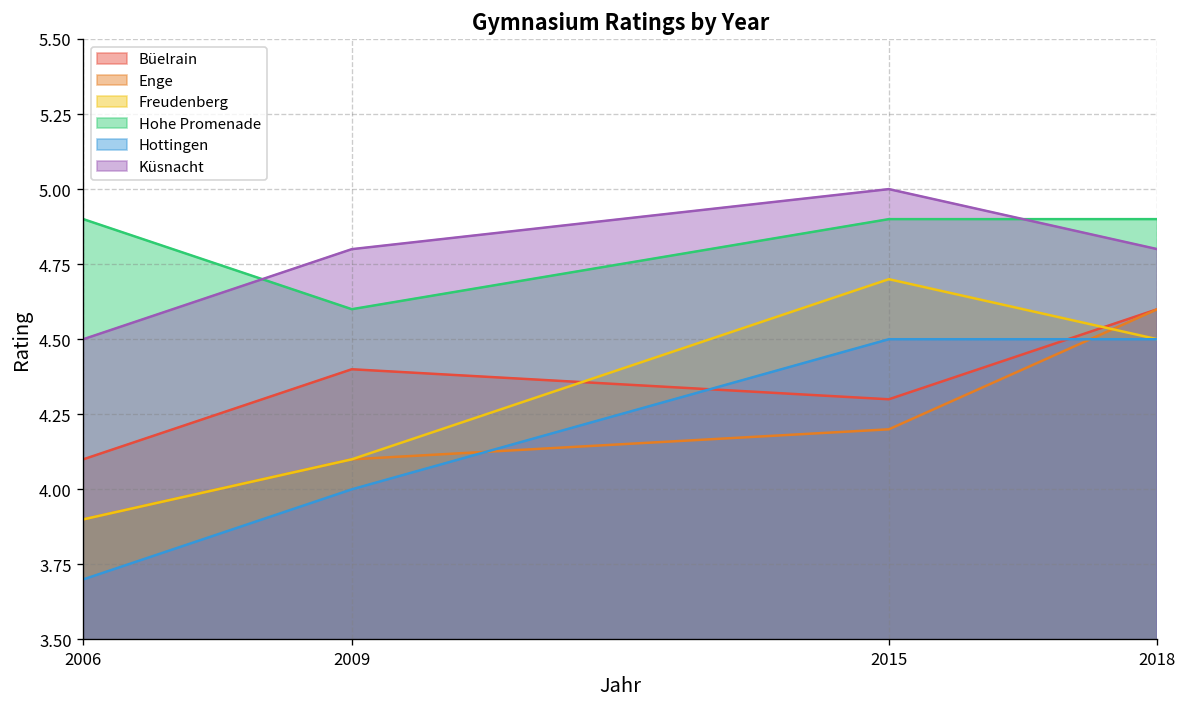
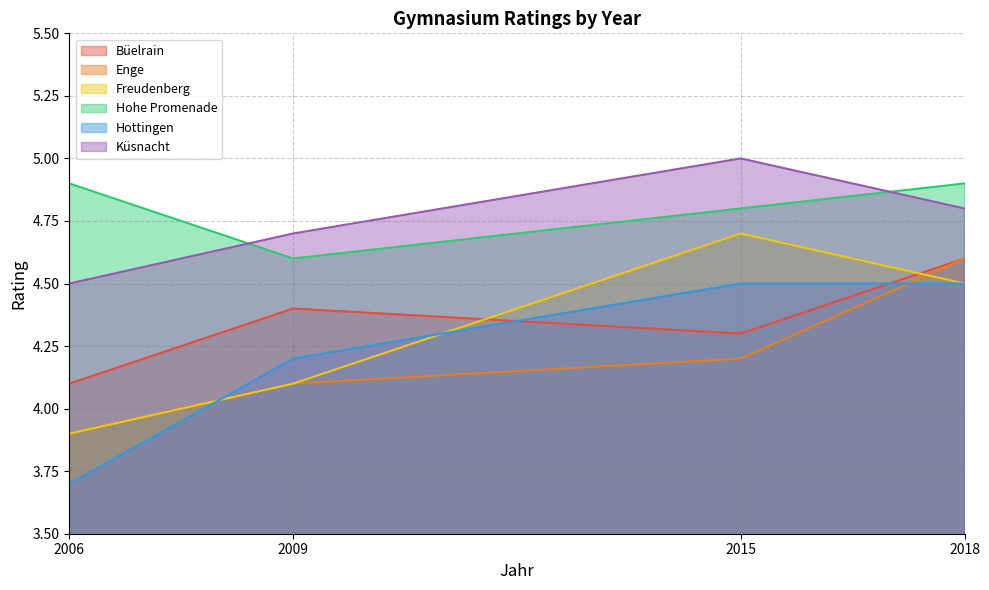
Hottingen, 2009: 4.0 -> 4.2
Küsnacht, 2009: 4.8 -> 4.7
Hohe Promenade, 2015: 4.9 -> 4.8
